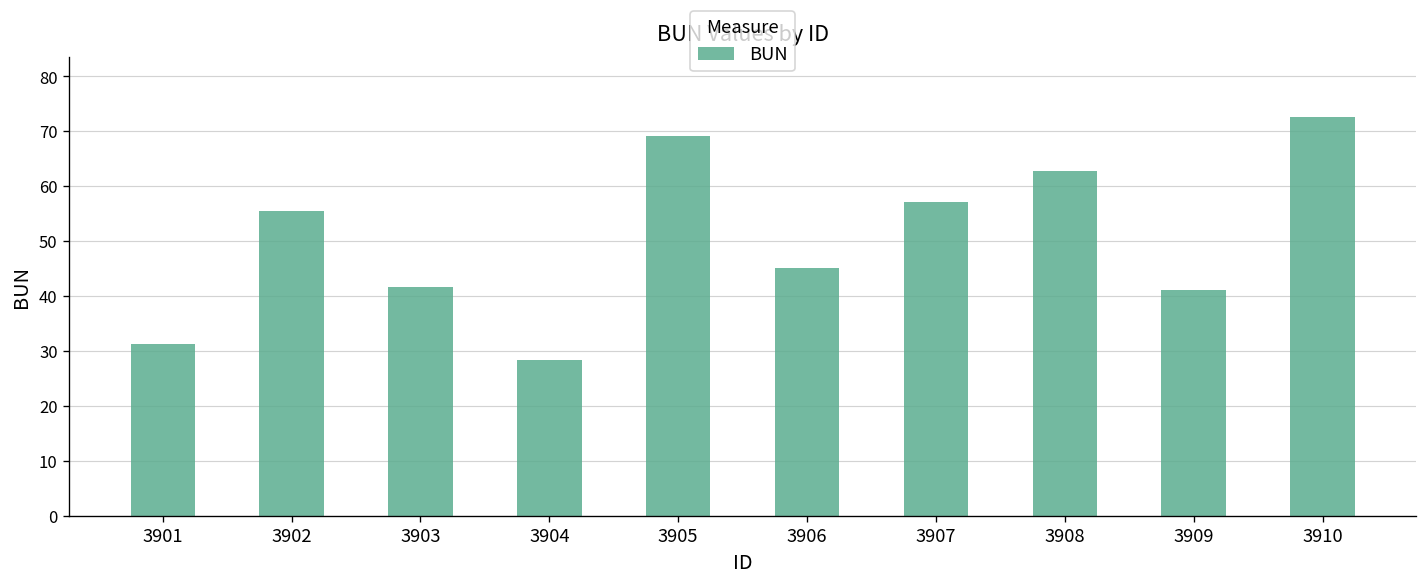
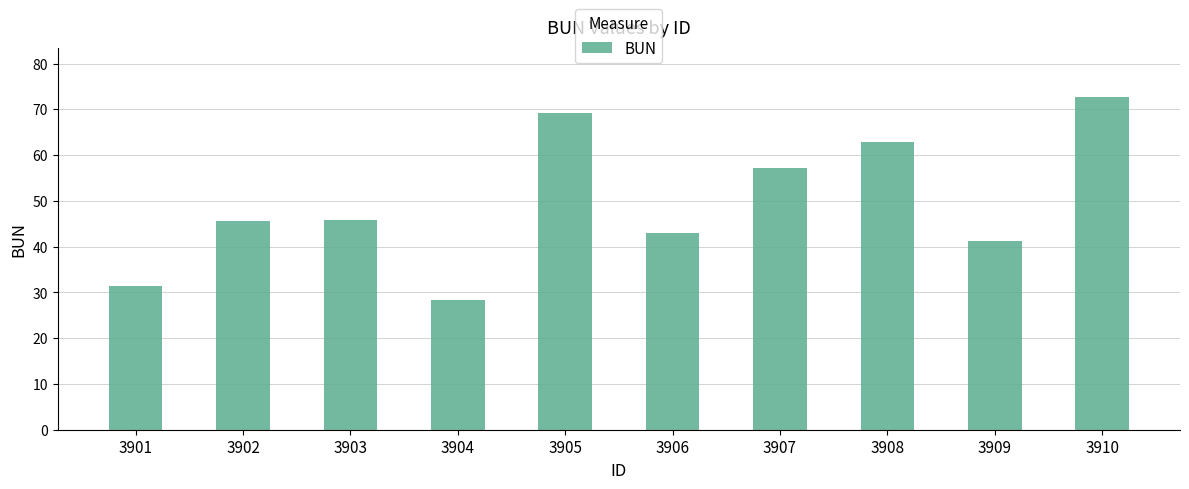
3902: 56 -> 45
3903: 42 -> 46
3906: 45 -> 43
